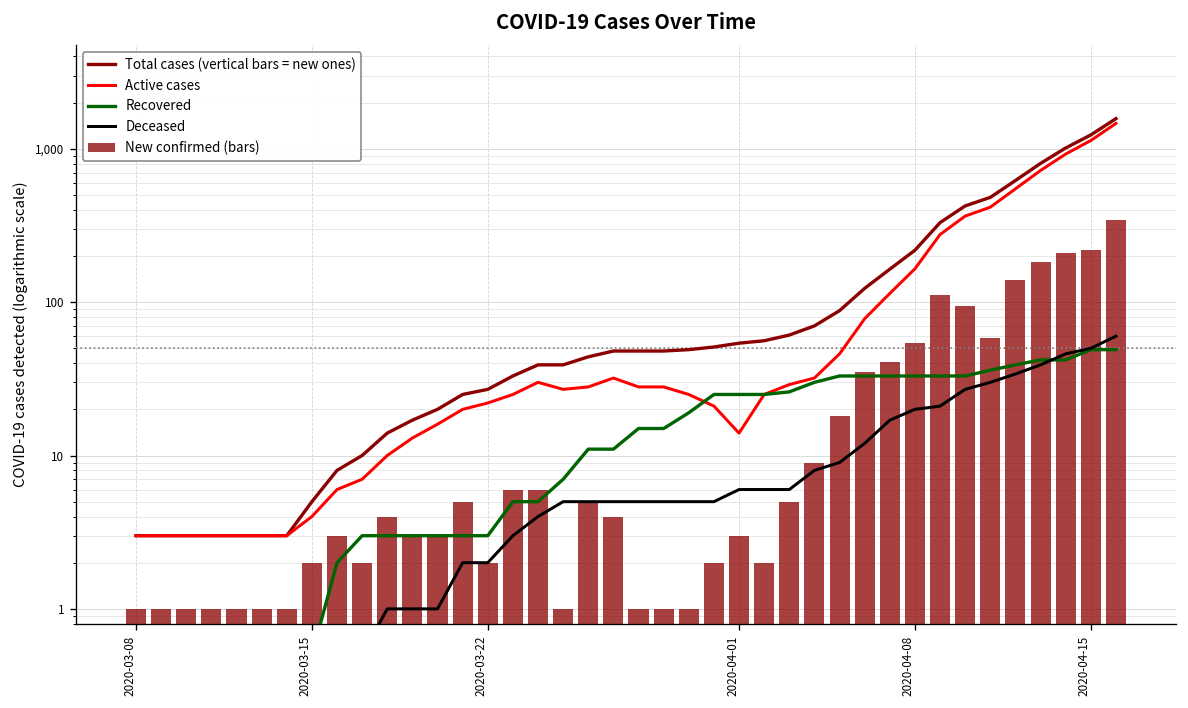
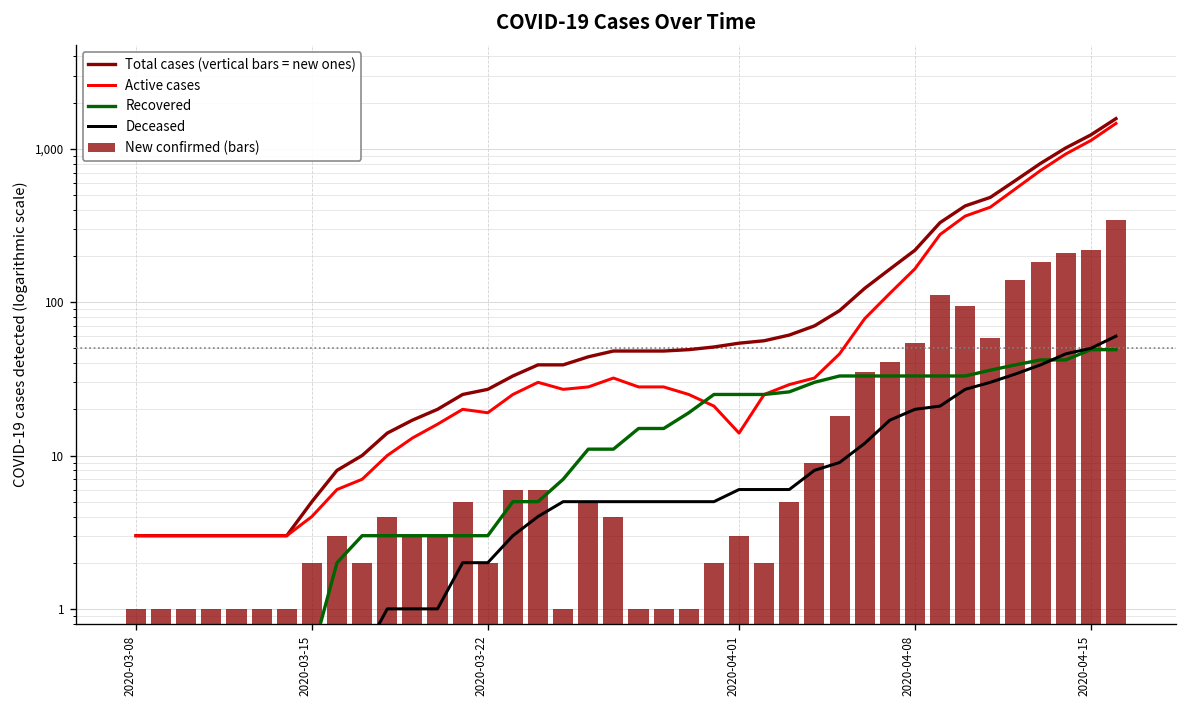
Active cases, 2020-03-22: 22 -> 19
